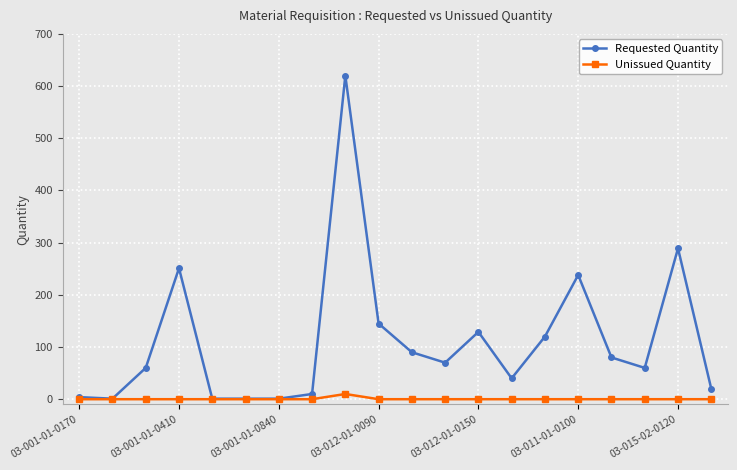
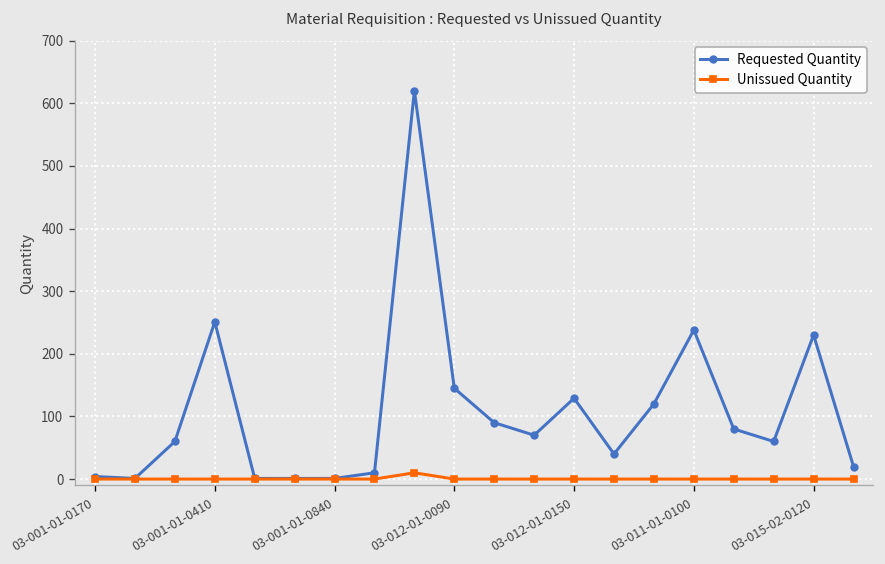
Requested Quantity, 03-015-02-0120: 290 -> 230
